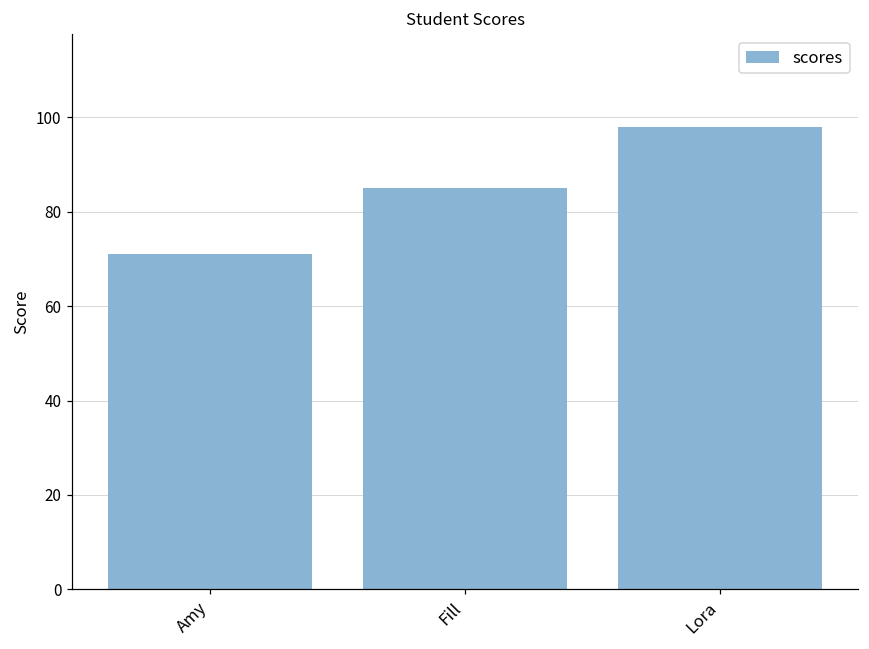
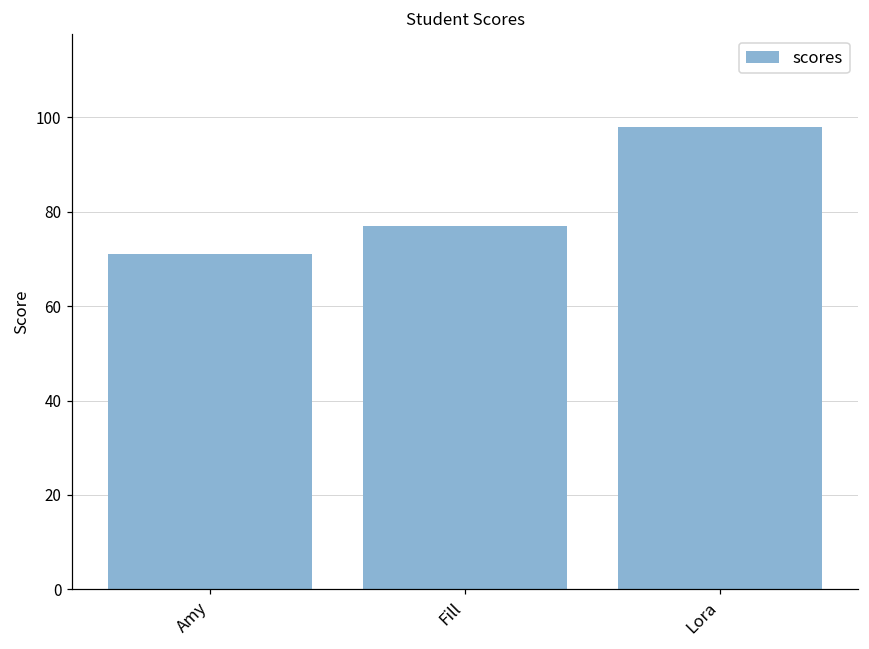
Fill: 85 -> 77
